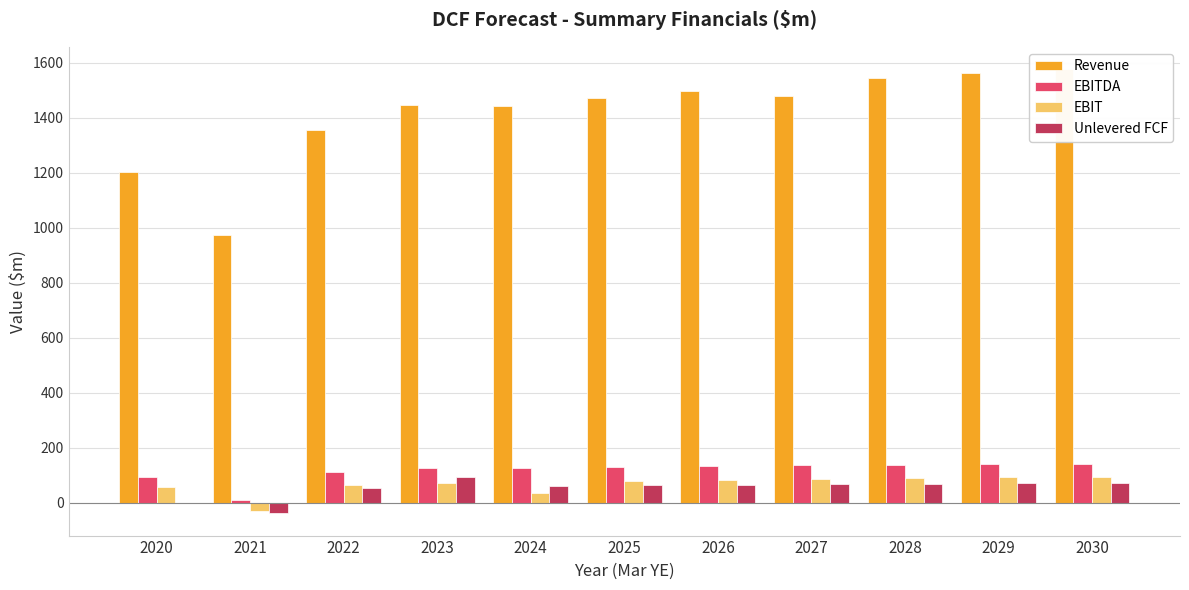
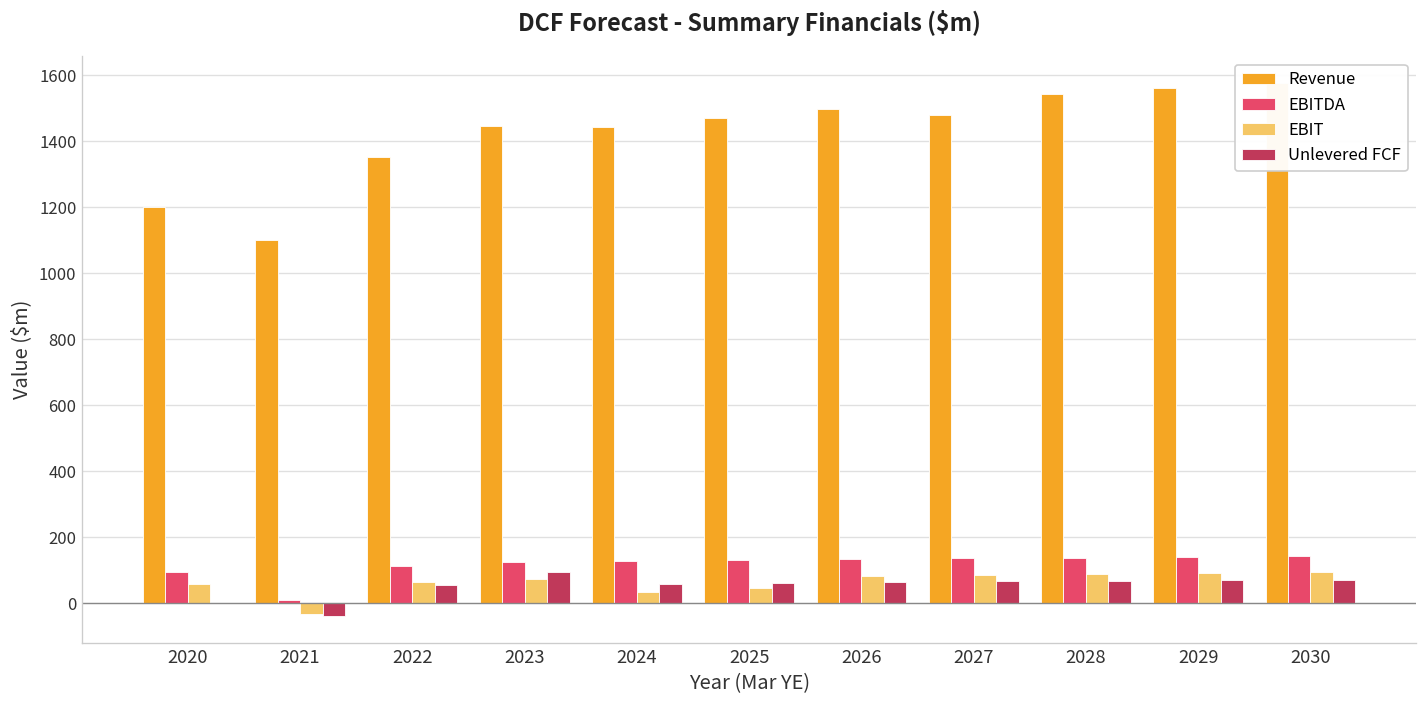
Revenue, 2021: 970 -> 1100
EBIT, 2025: 80 -> 50
